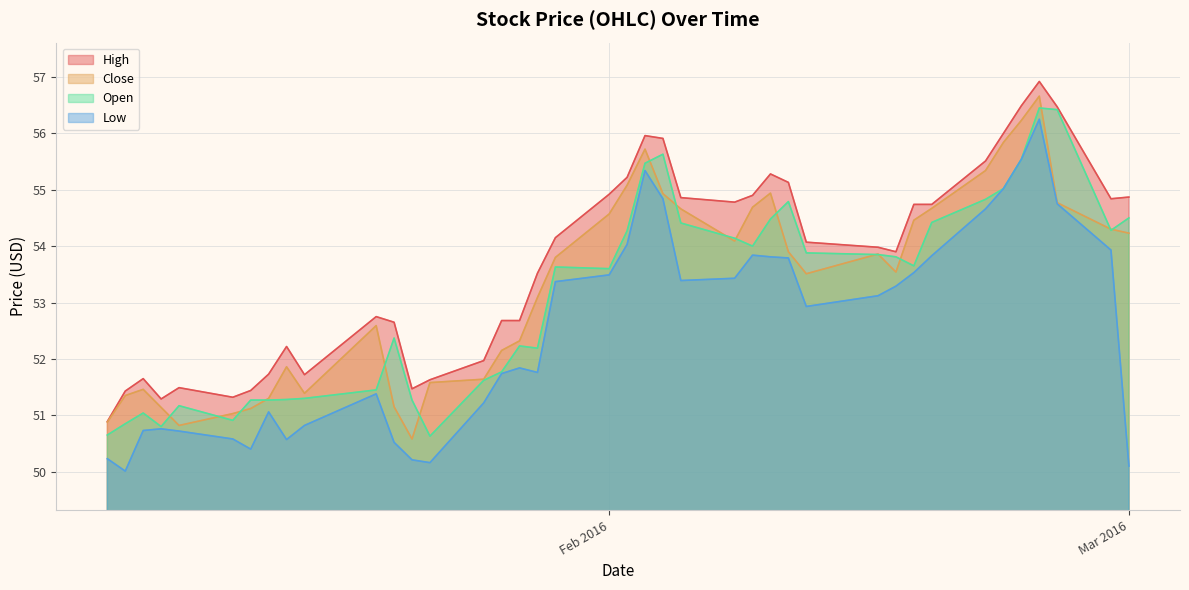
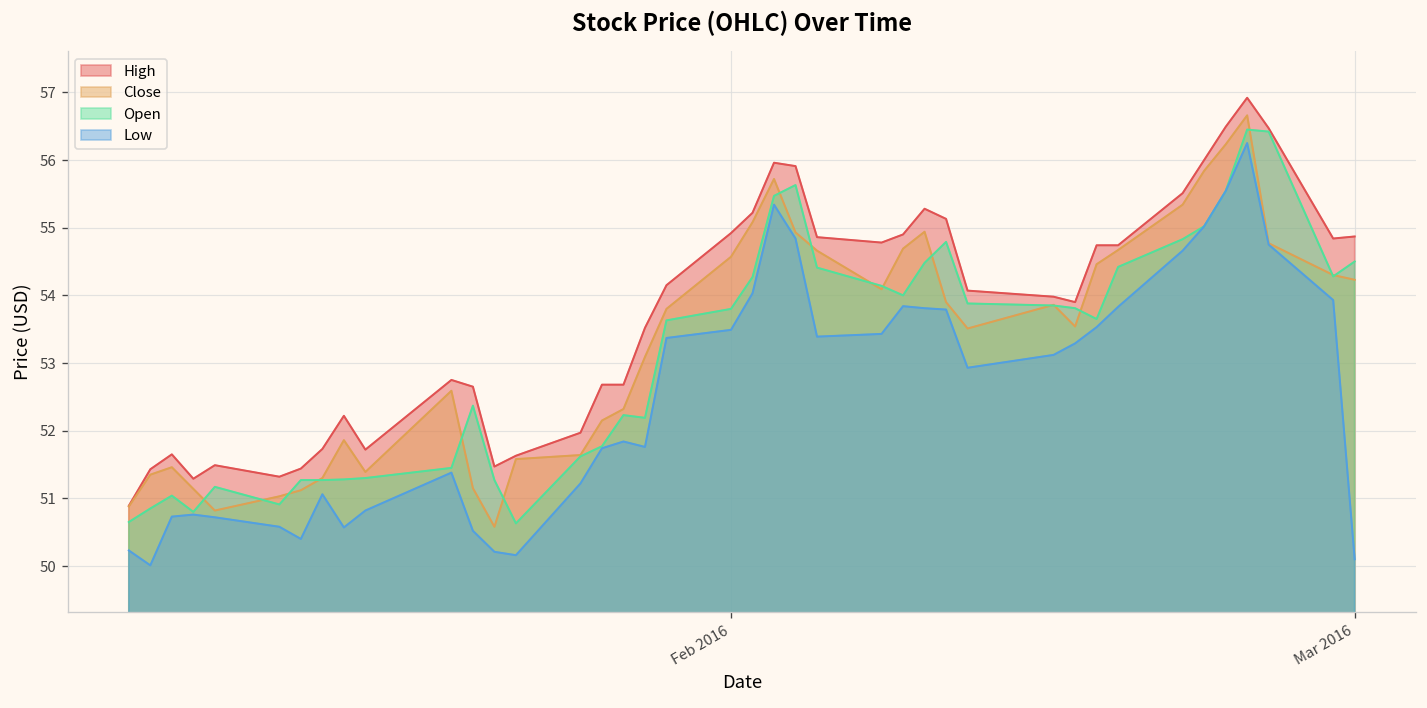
Open, Feb 2016: 53.6 -> 53.8
